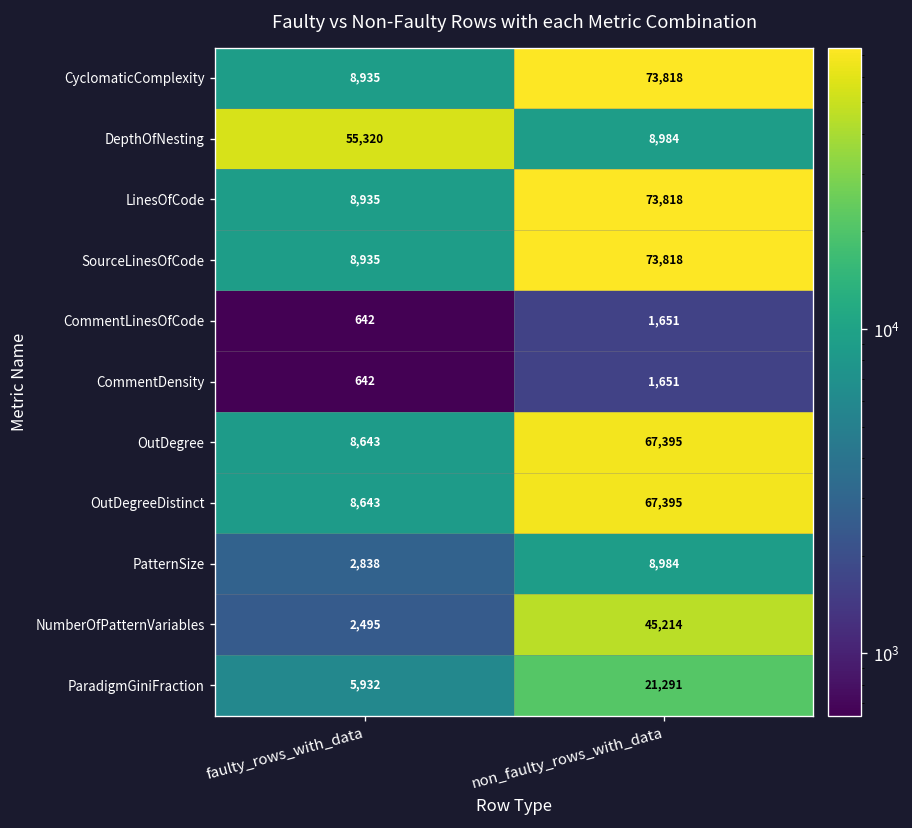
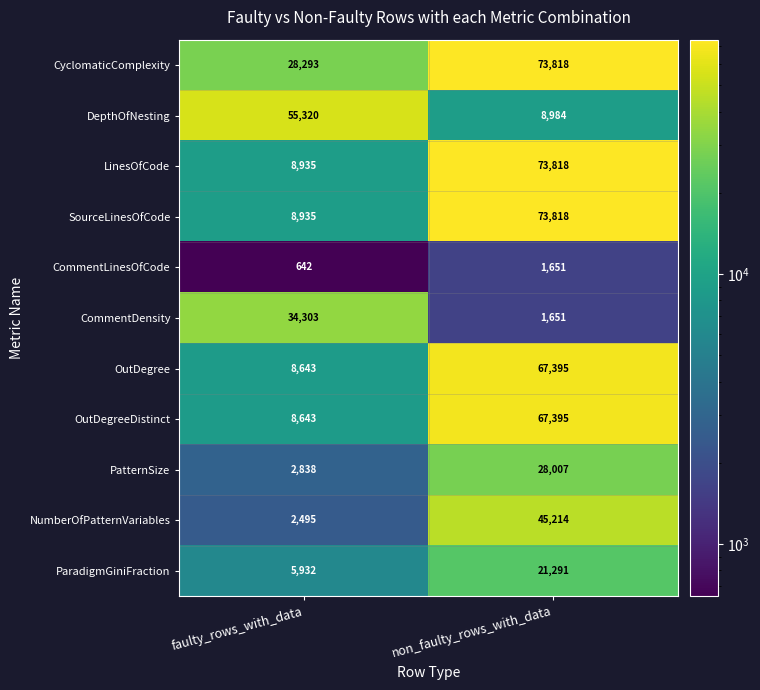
CyclomaticComplexity, faulty_rows_with_data: 8,935 -> 28,293
CommentDensity, faulty_rows_with_data: 642 -> 34,303
PatternSize, non_faulty_rows_with_data: 8,984 -> 28,007
